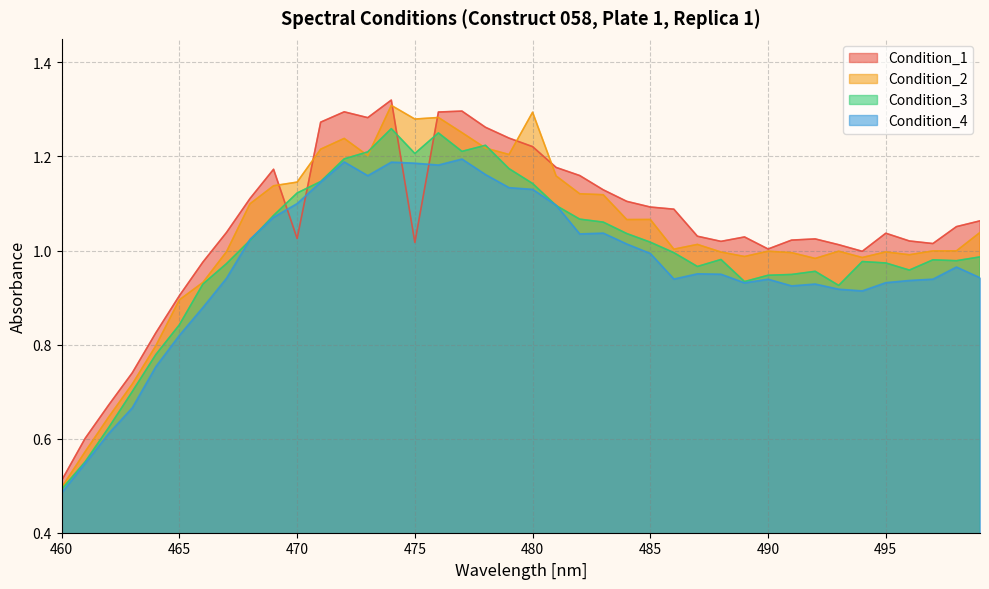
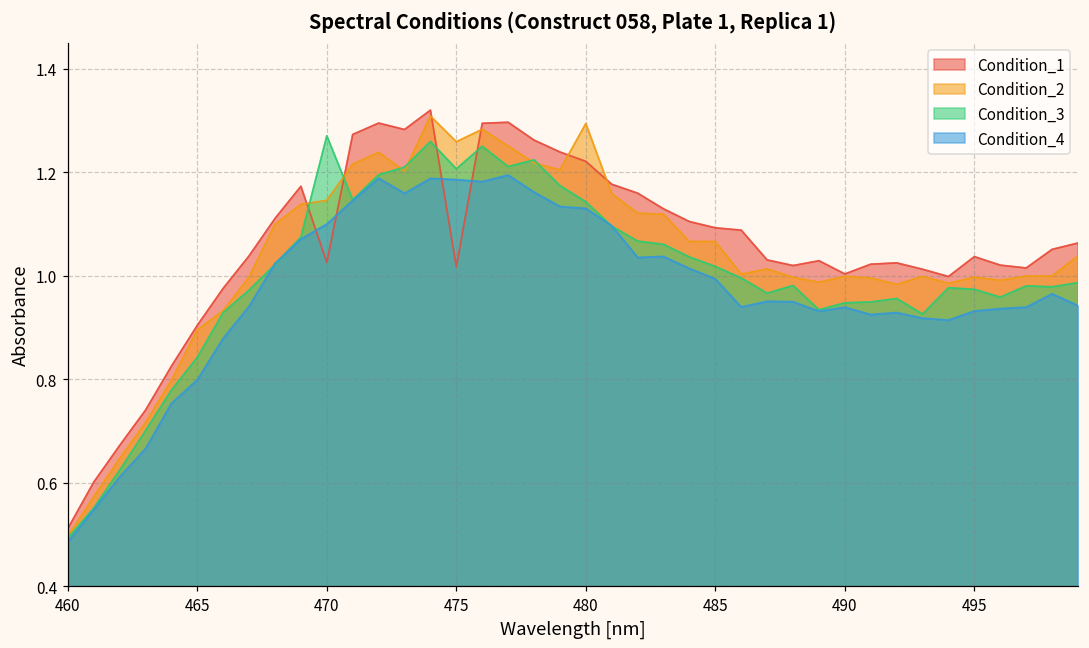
Condition_4, 465: 0.82 -> 0.80
Condition_3, 470: 1.12 -> 1.27
Condition_2, 475: 1.28 -> 1.26
